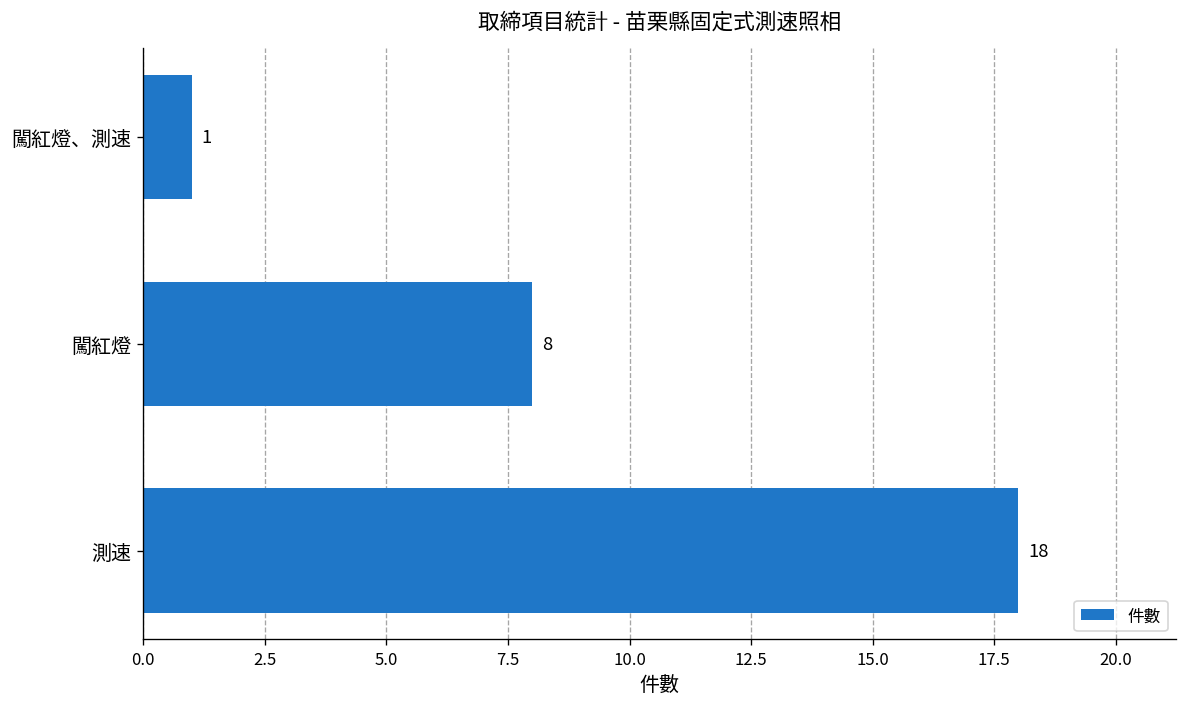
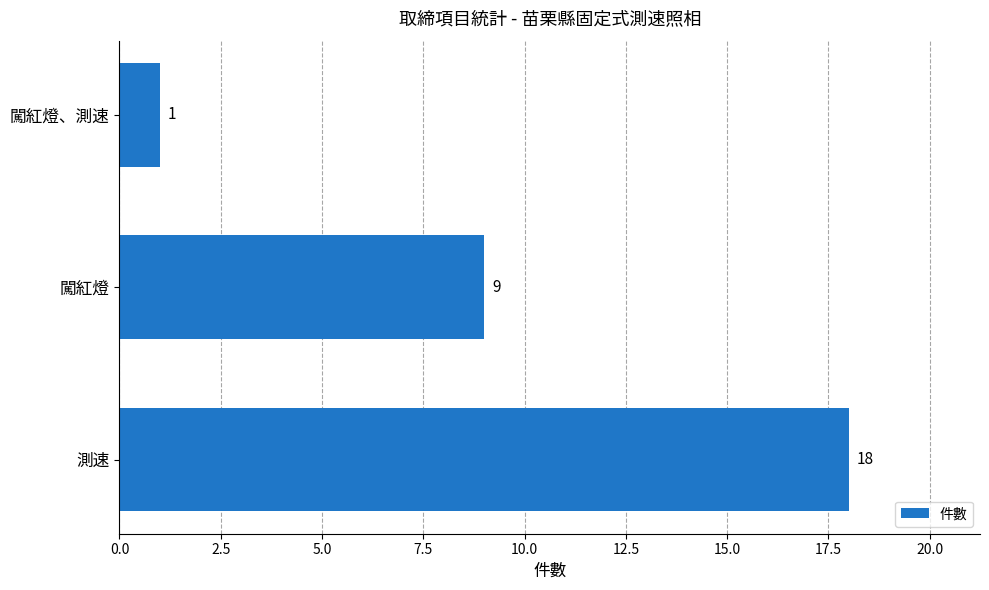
闖紅燈: 8 -> 9
